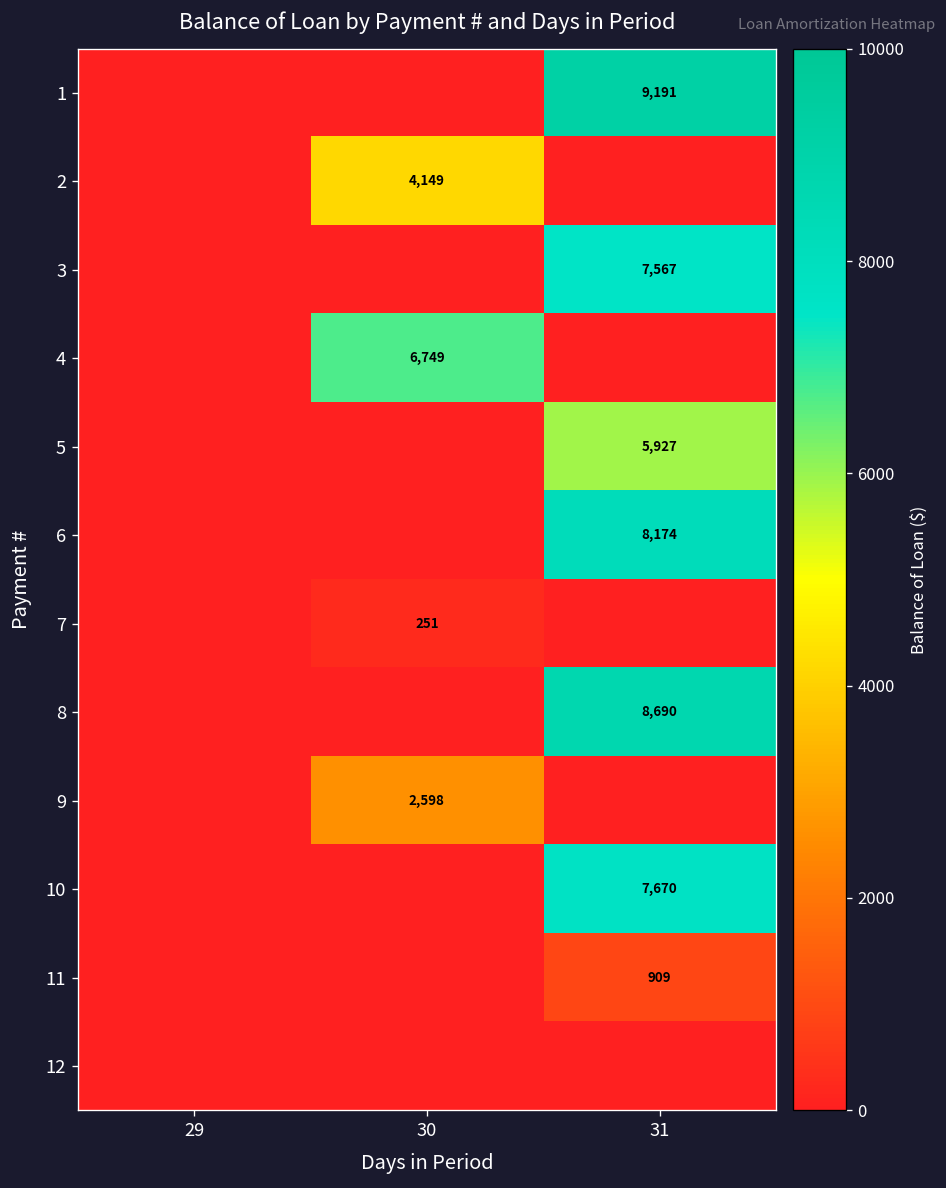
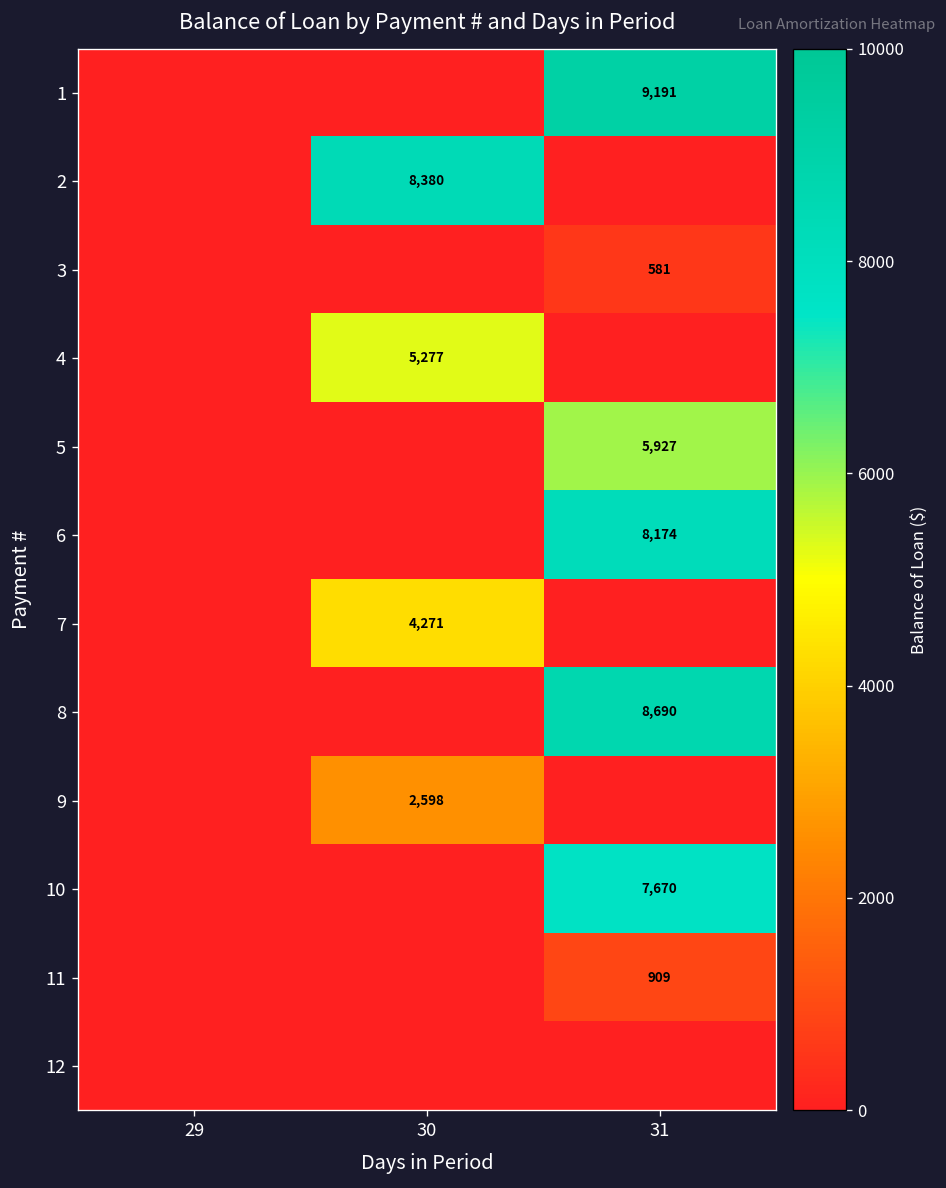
2, 30: 4,149 -> 8,380
3, 31: 7,567 -> 581
4, 30: 6,749 -> 5,277
7, 30: 251 -> 4,271
